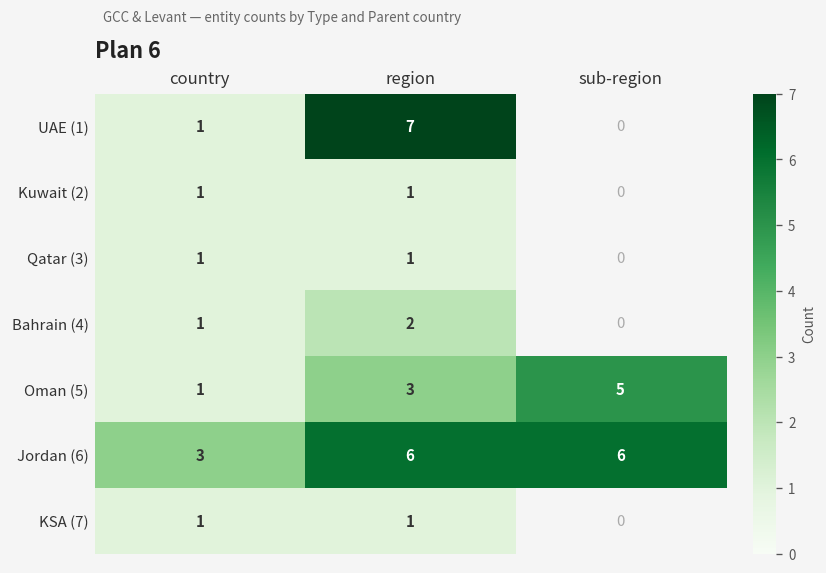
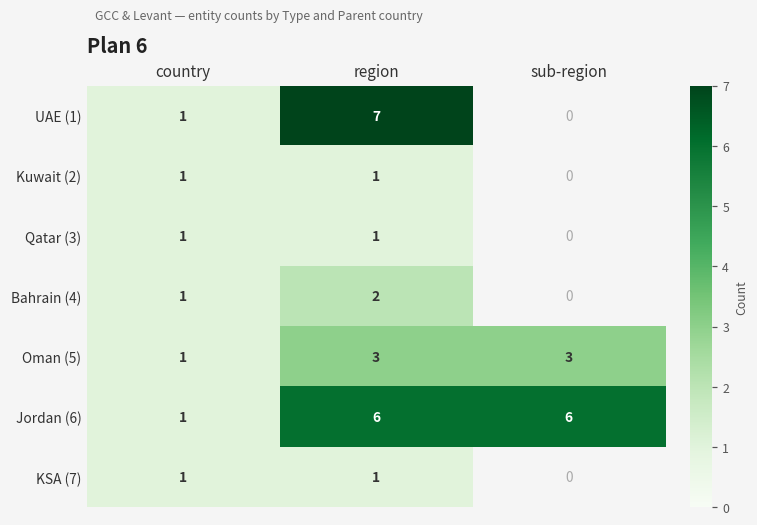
Oman (5), sub-region: 5 -> 3
Jordan (6), country: 3 -> 1
